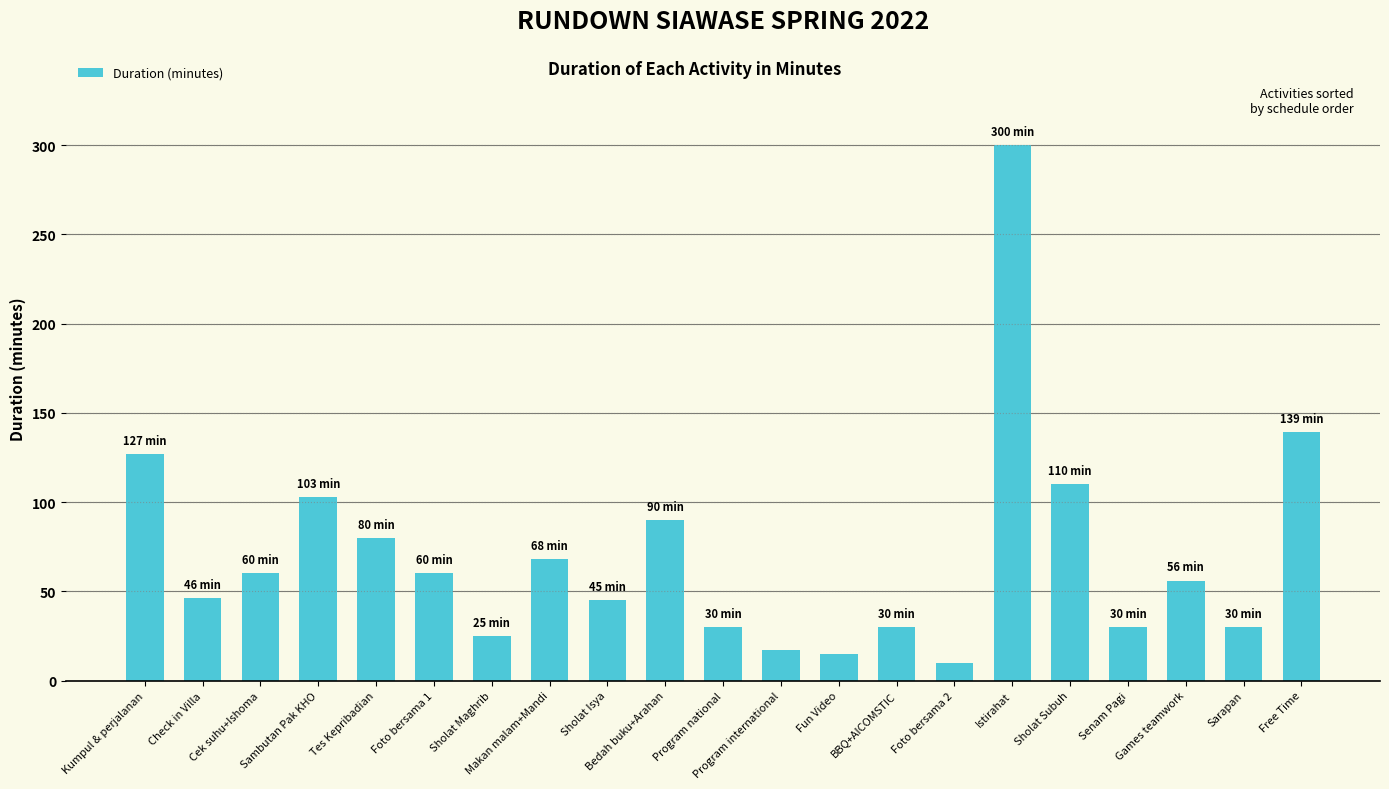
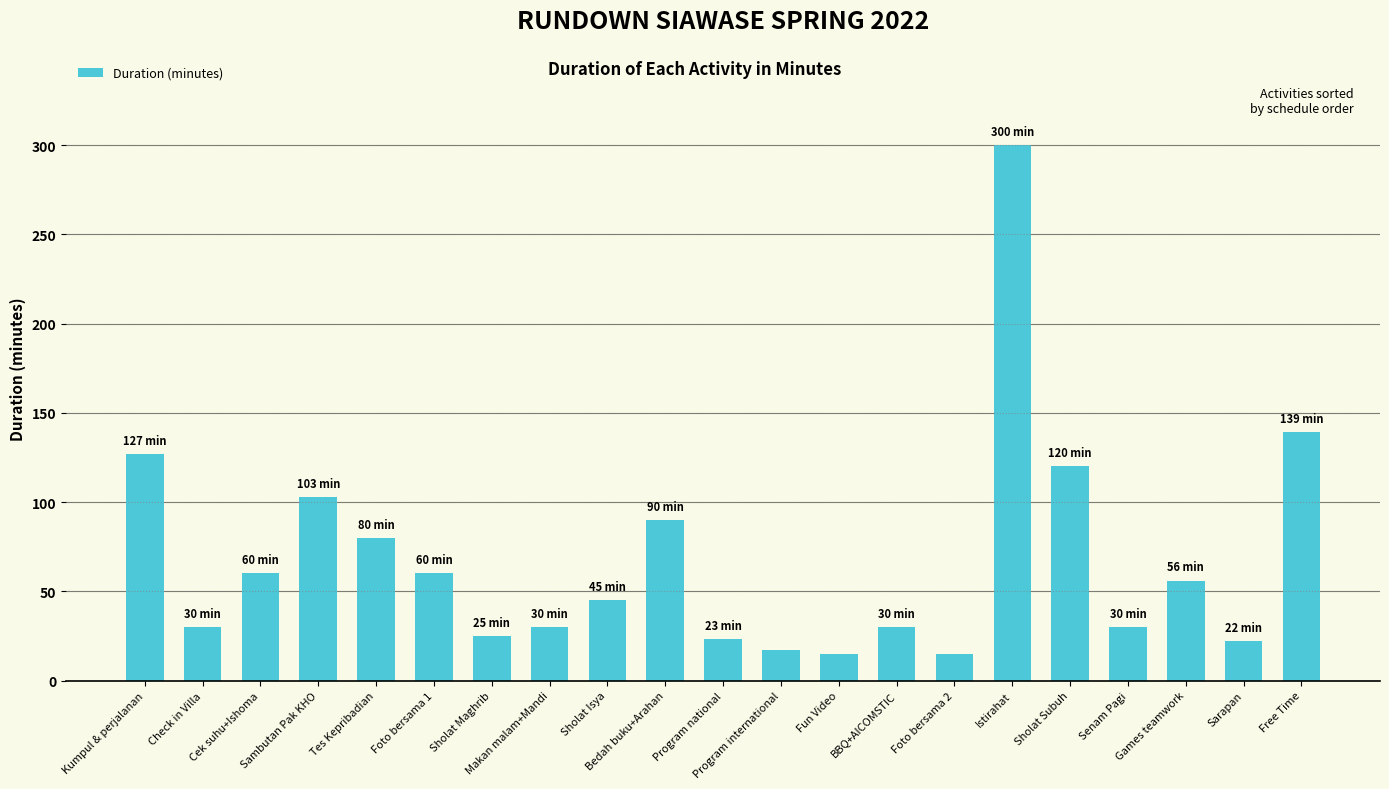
Check in Villa: 46 -> 30
Makan malam+Mandi: 68 -> 30
Program national: 30 -> 23
Foto bersama 2: 10 -> 15
Sholat Subuh: 110 -> 120
Sarapan: 30 -> 22
